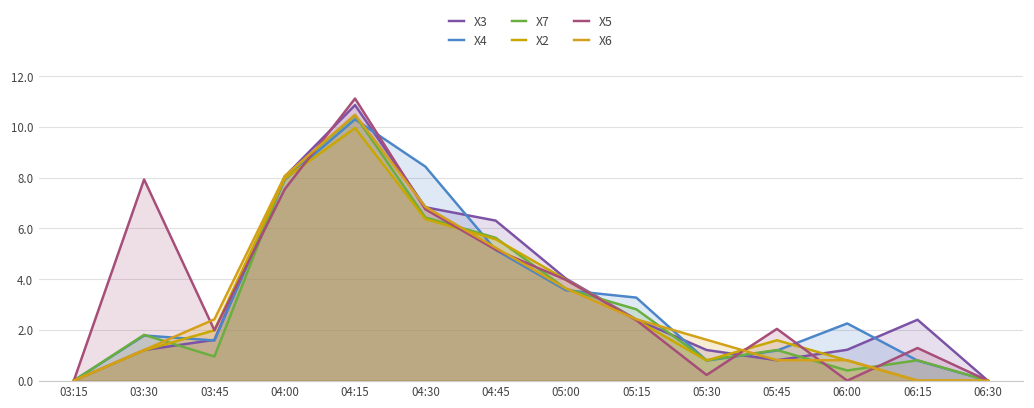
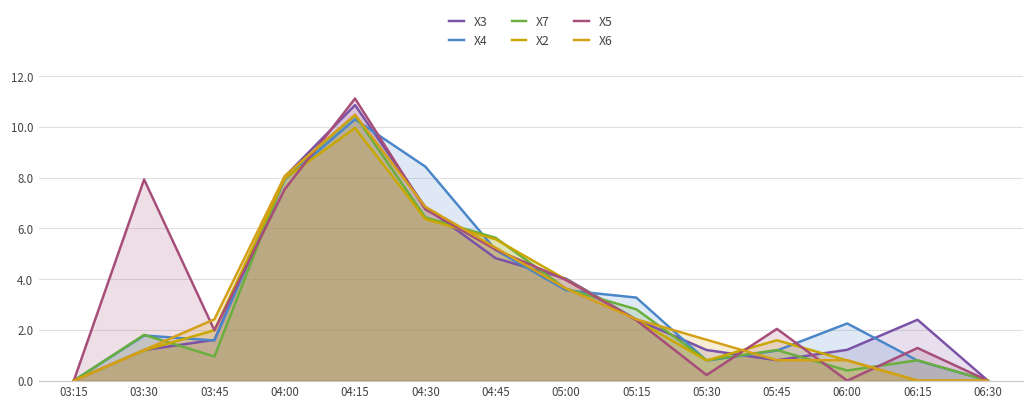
X3, 04:45: 6.3 -> 4.8
